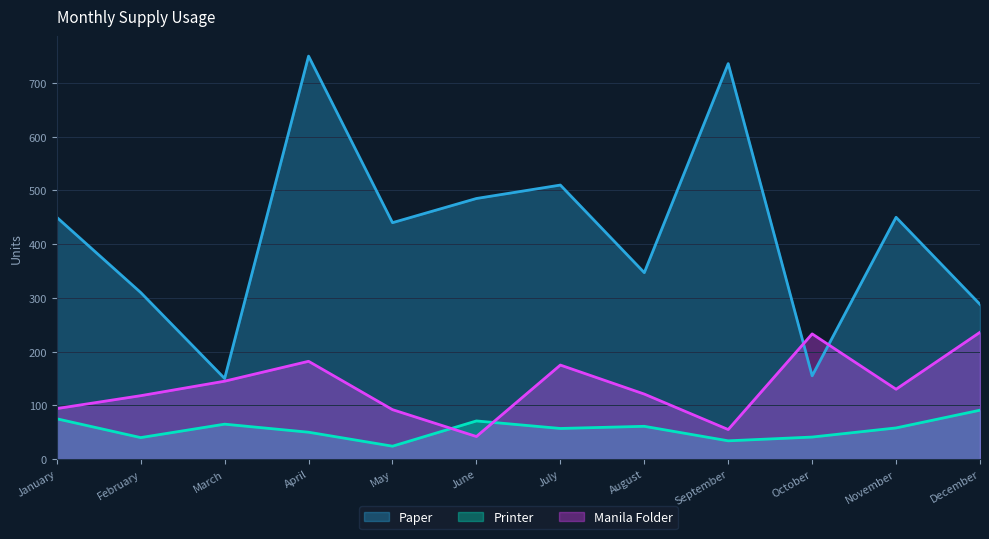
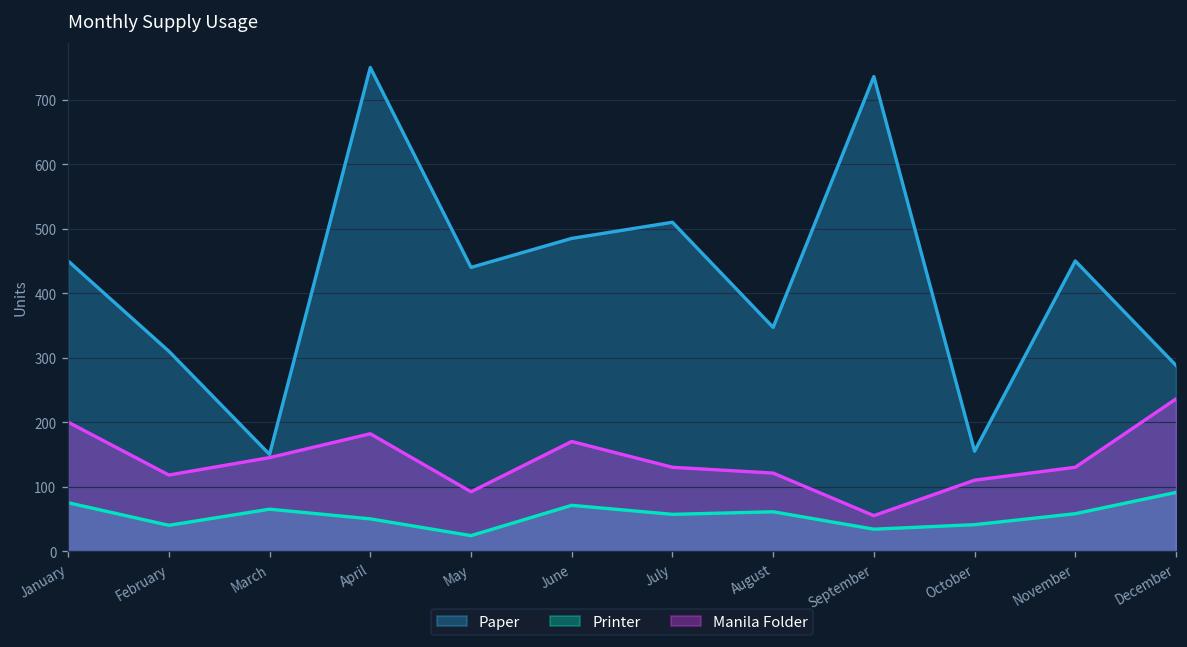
Manila Folder, January: 90 -> 200
Manila Folder, June: 40 -> 170
Manila Folder, July: 180 -> 130
Manila Folder, October: 230 -> 110
